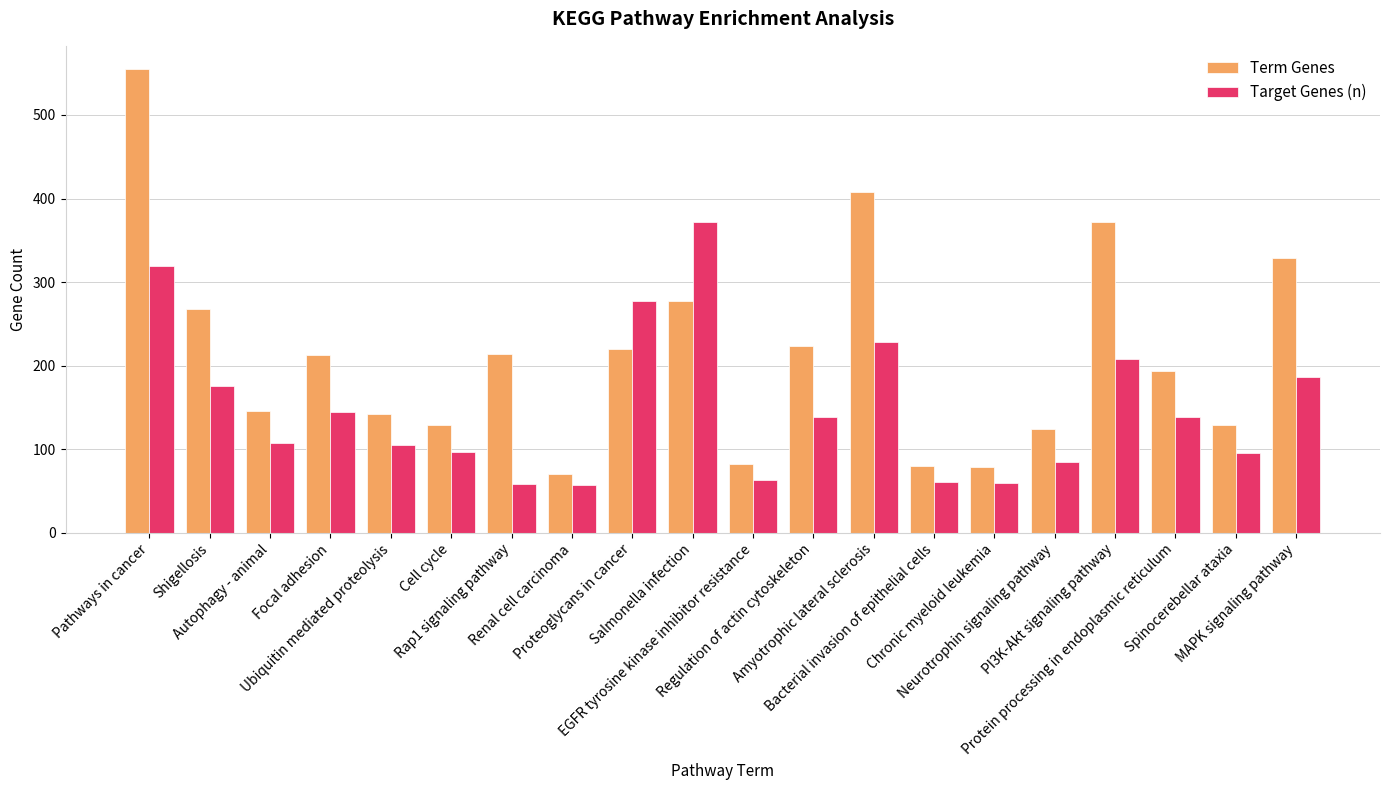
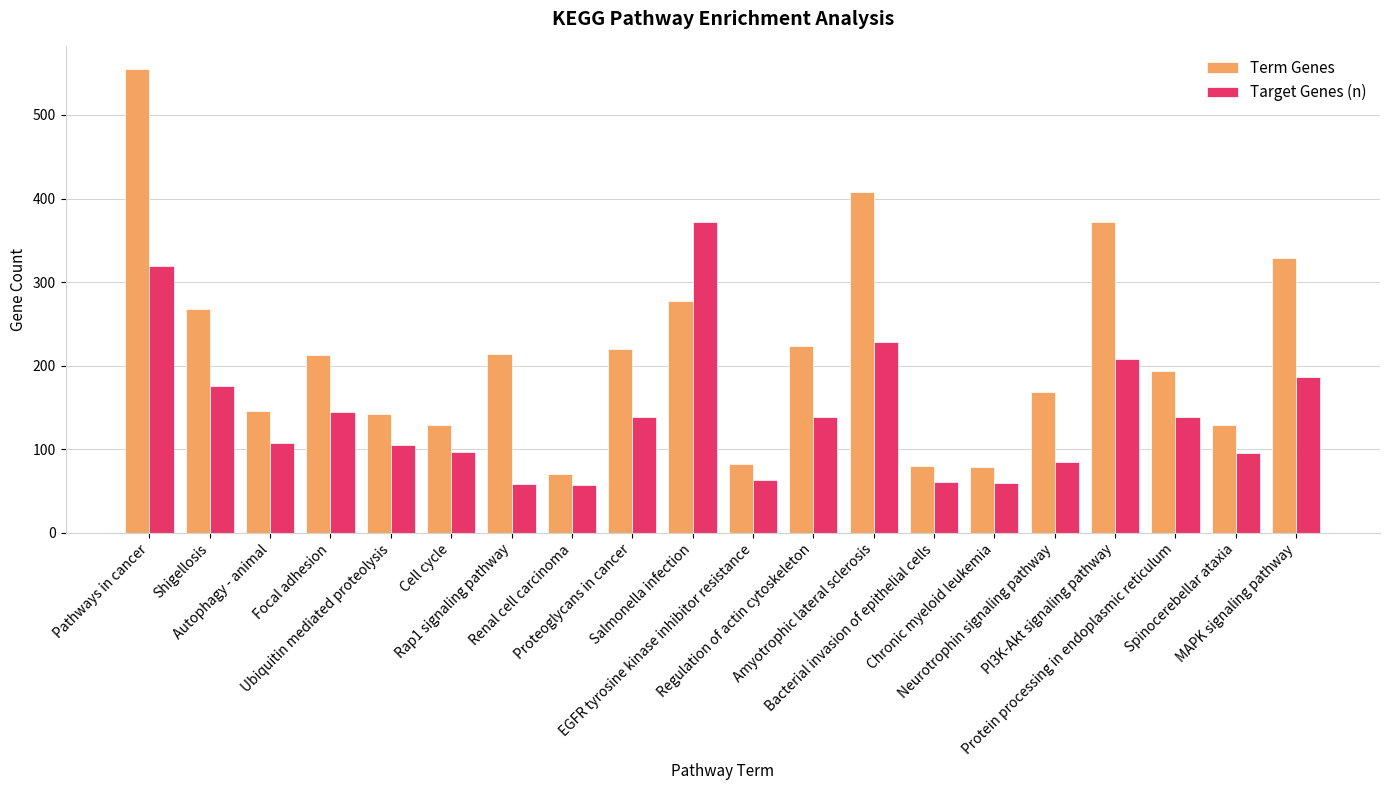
Target Genes (n), Proteoglycans in cancer: 280 -> 140
Term Genes, Neurotrophin signaling pathway: 120 -> 170
